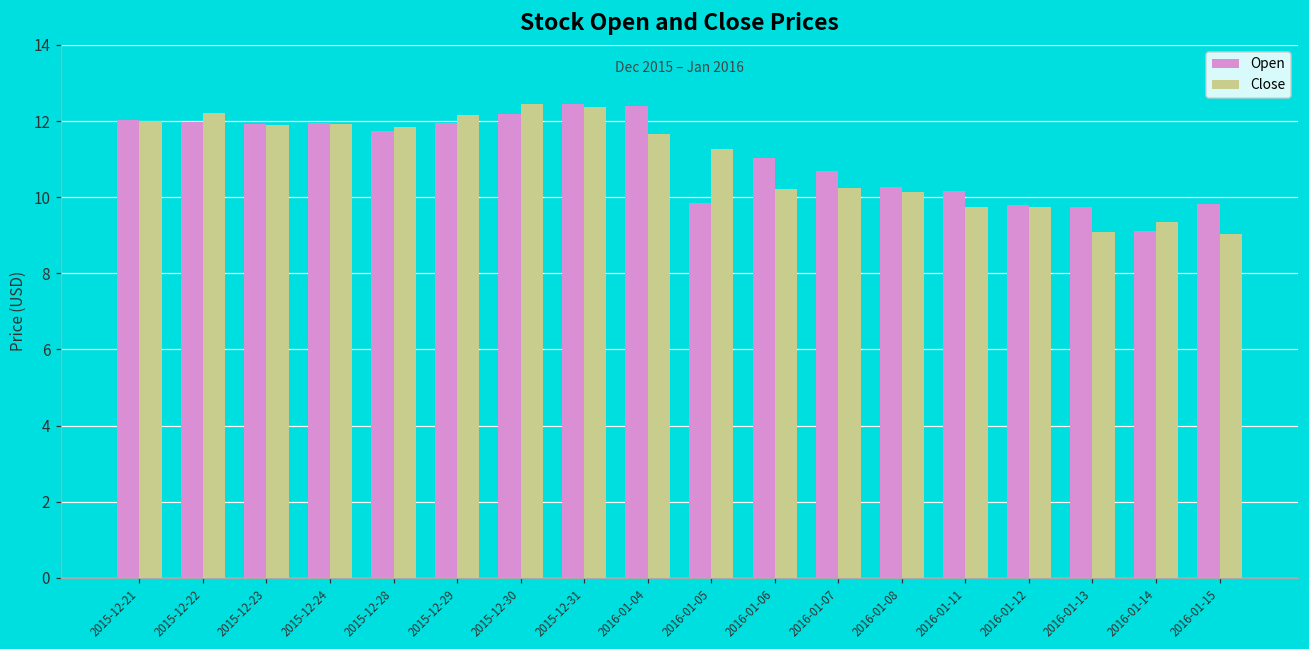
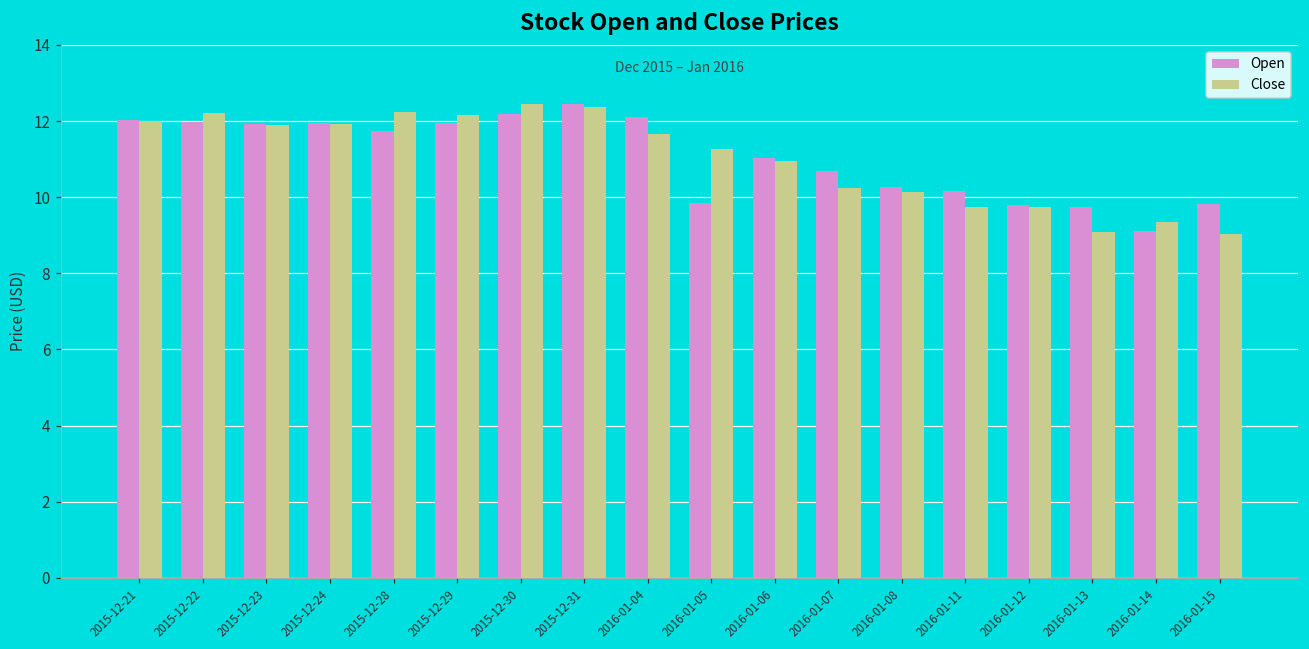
Close, 2015-12-28: 11.8 -> 12.2
Open, 2016-01-04: 12.4 -> 12.1
Close, 2016-01-06: 10.2 -> 11.0
